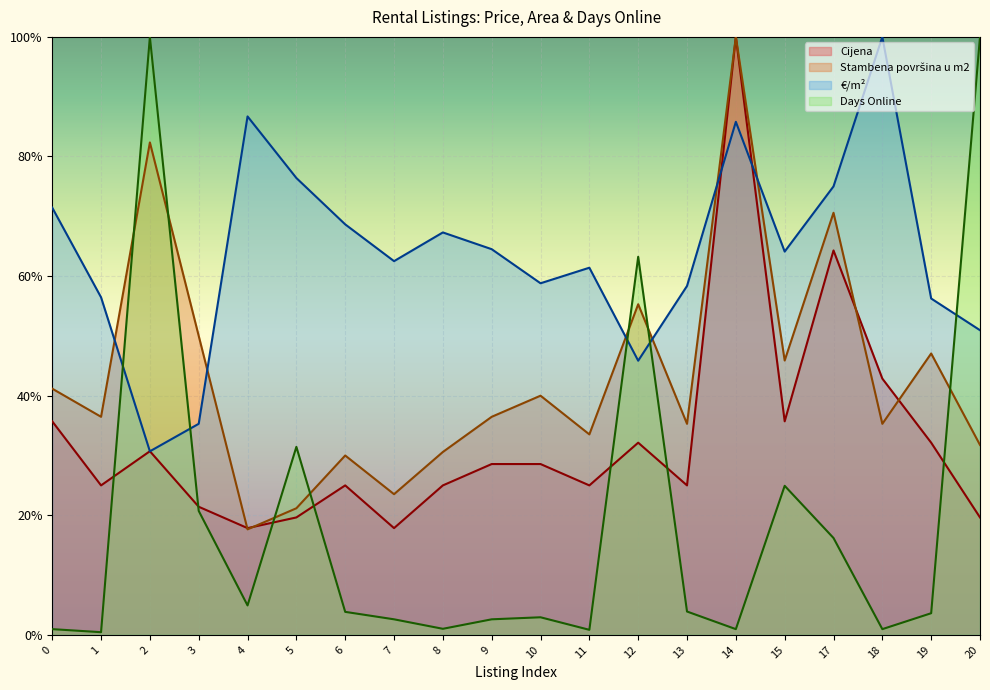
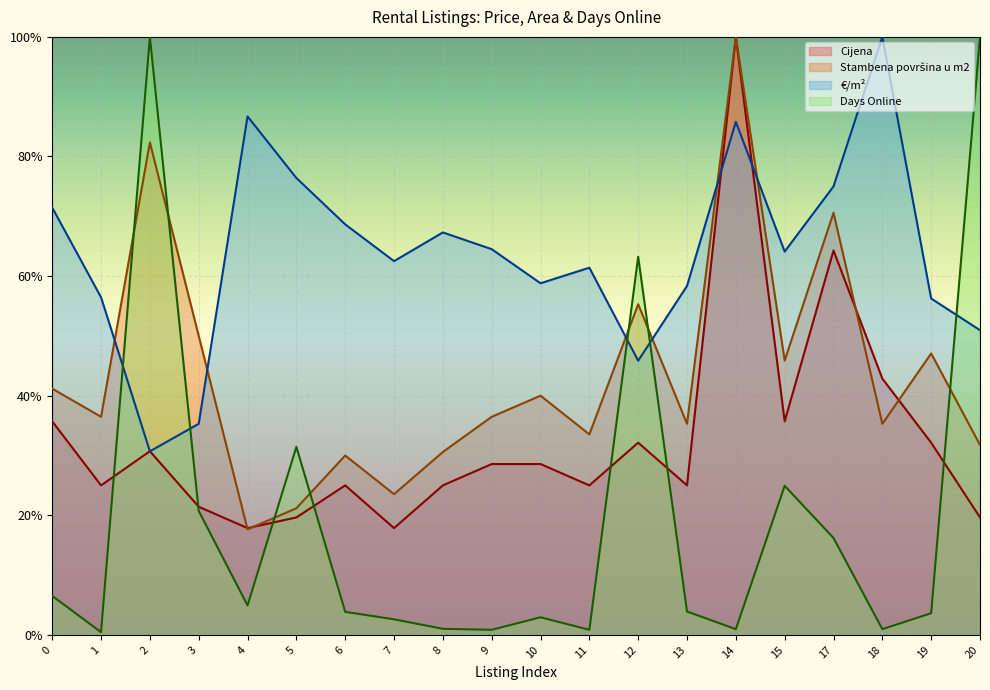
Days Online, 0: 1% -> 7%
Days Online, 9: 3% -> 1%
